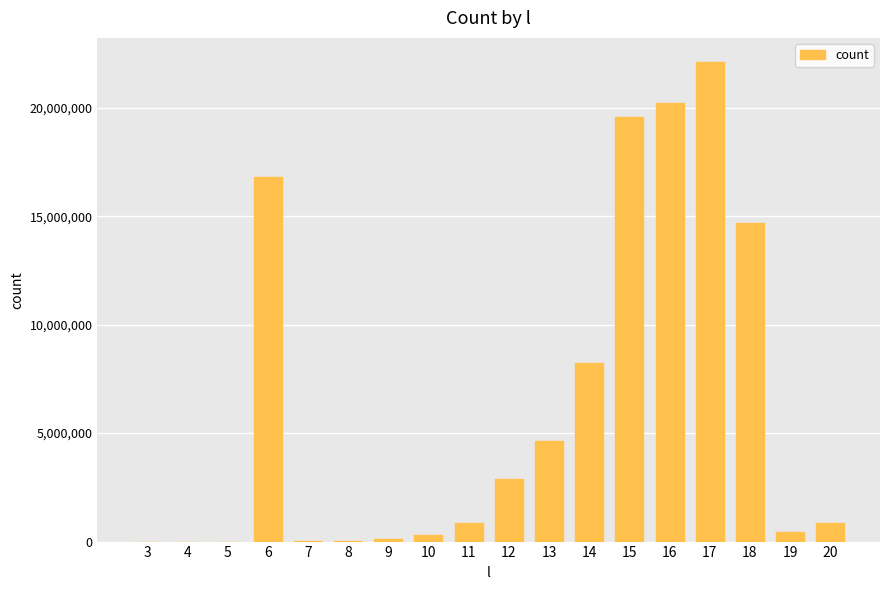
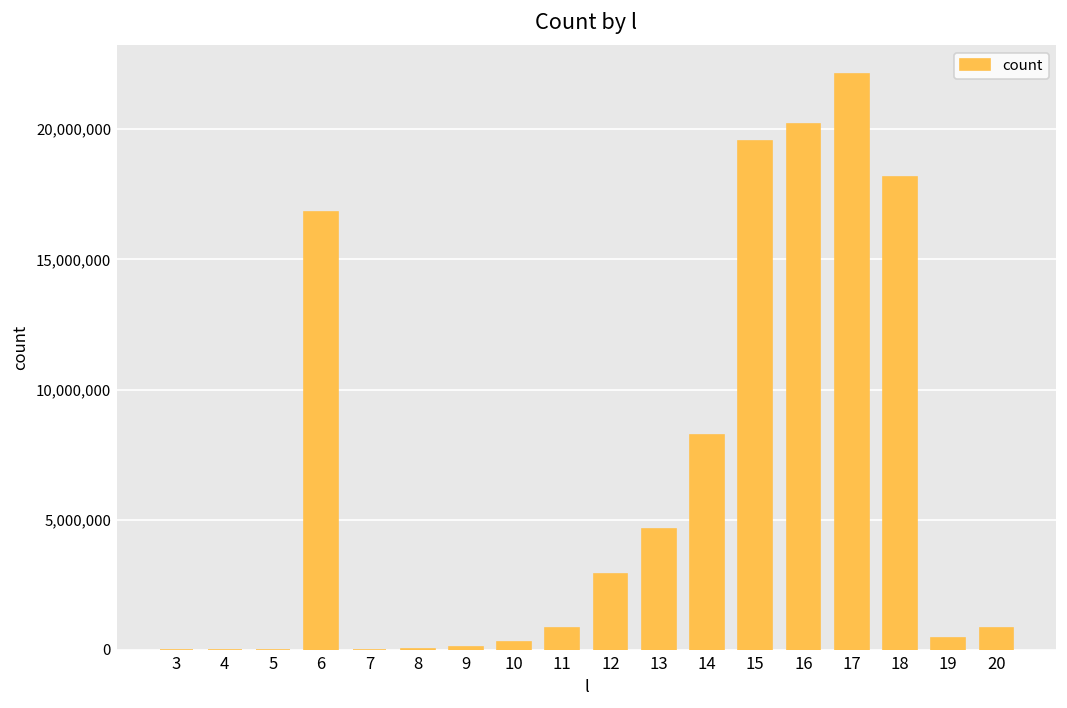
18: 14,700,000 -> 18,100,000
